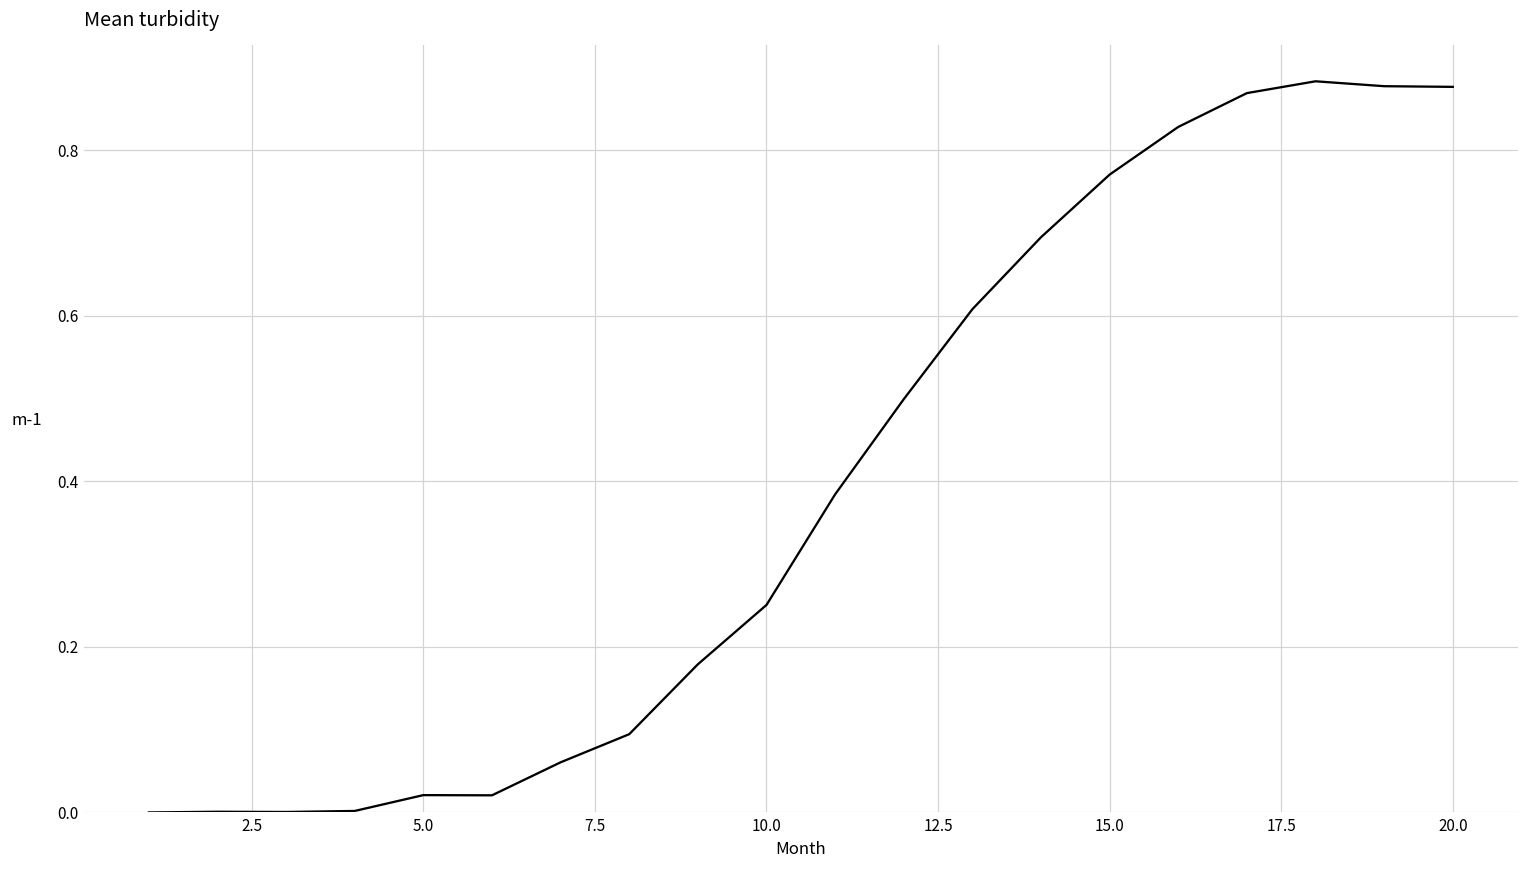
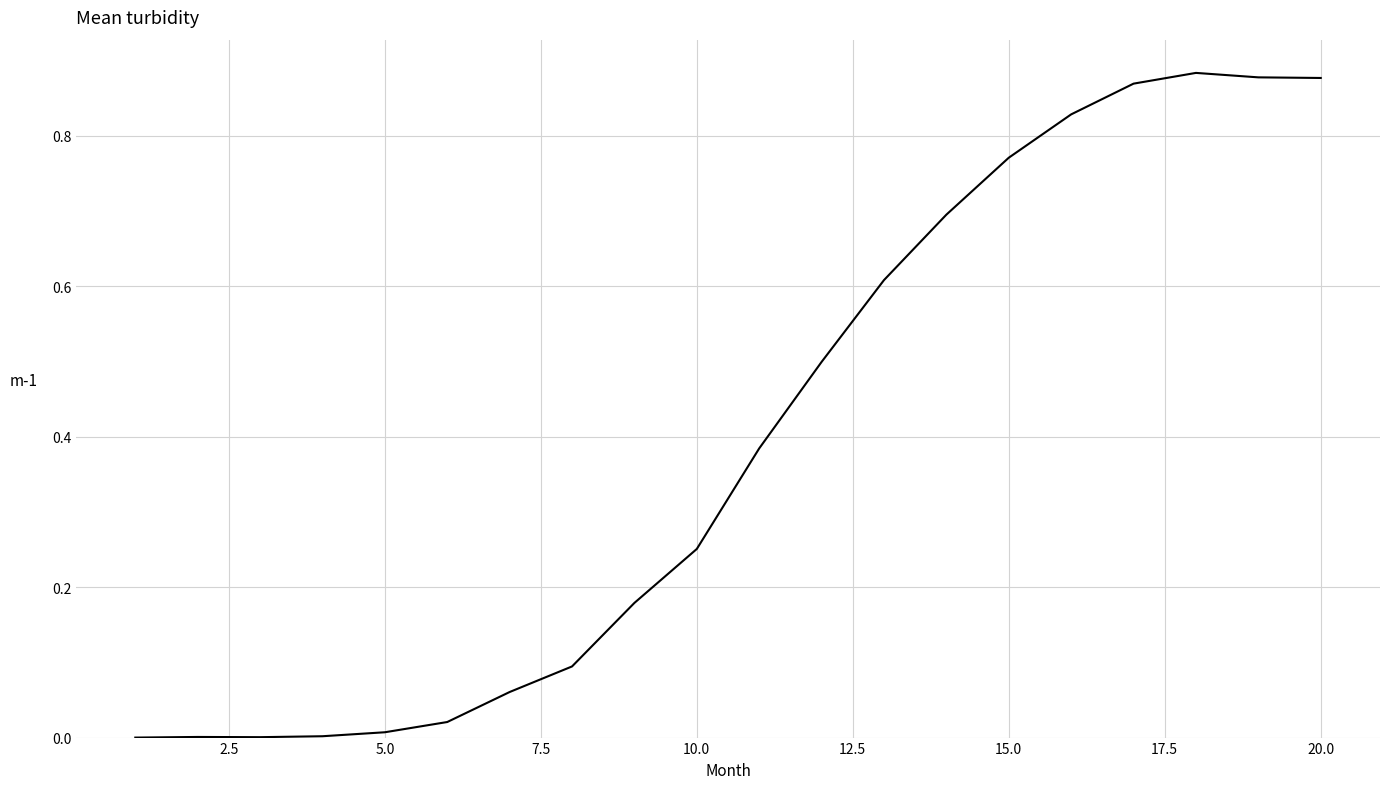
5.0: 0.02 -> 0.01
